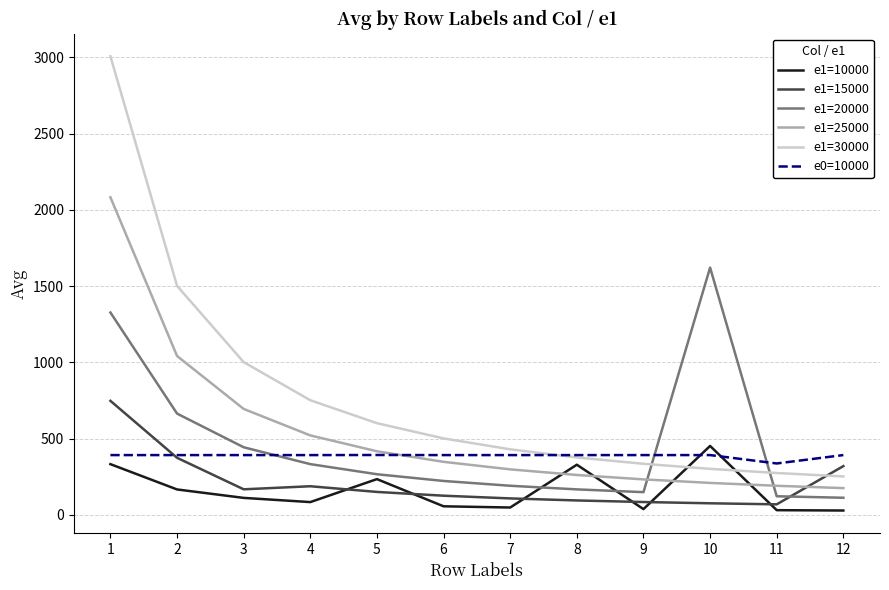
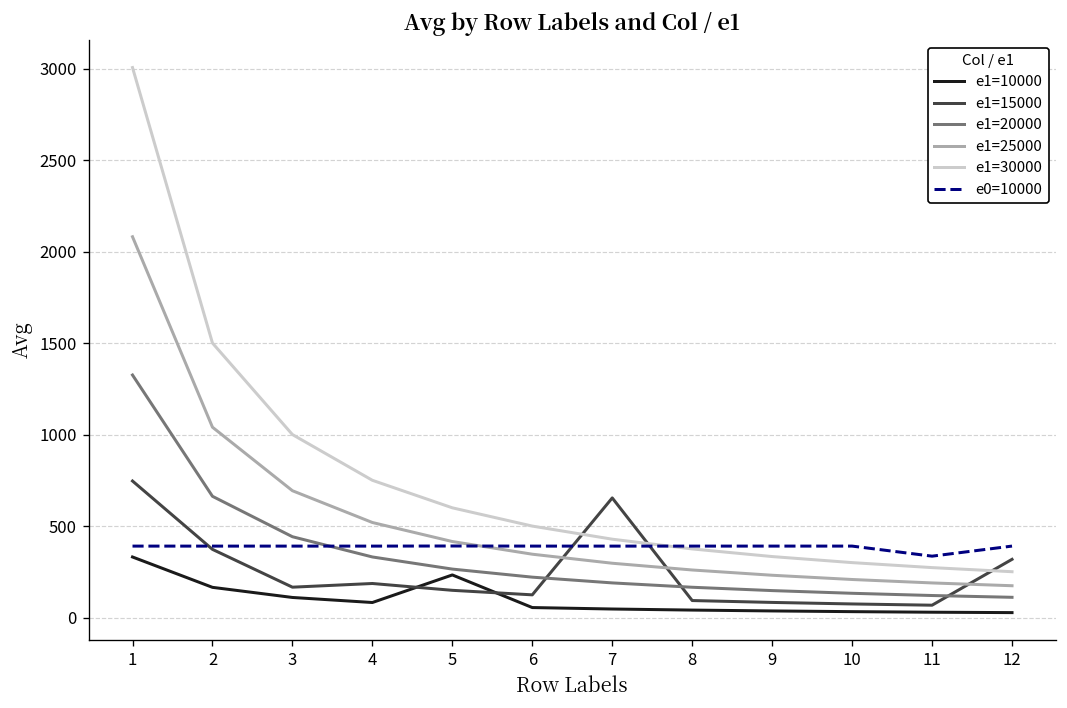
e1=15000, 7: 110 -> 660
e1=10000, 8: 330 -> 40
e1=10000, 10: 450 -> 30
e1=20000, 10: 1620 -> 130
